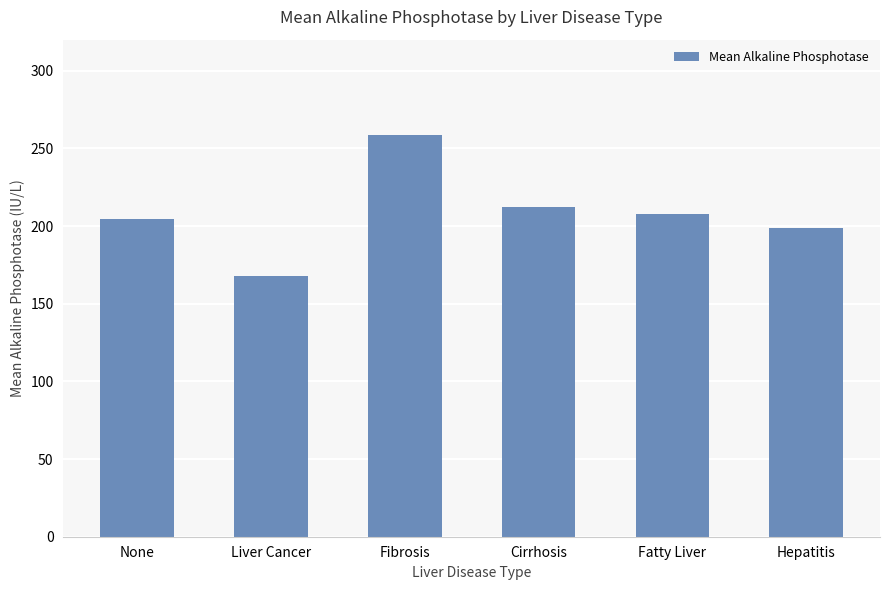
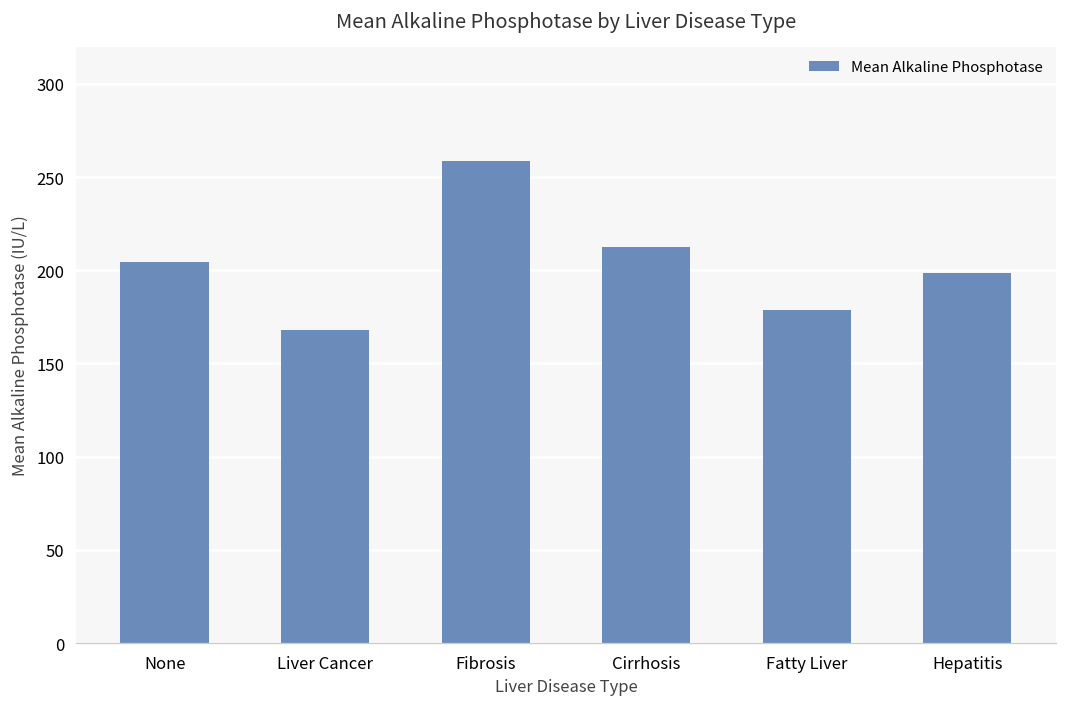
Fatty Liver: 208 -> 179
